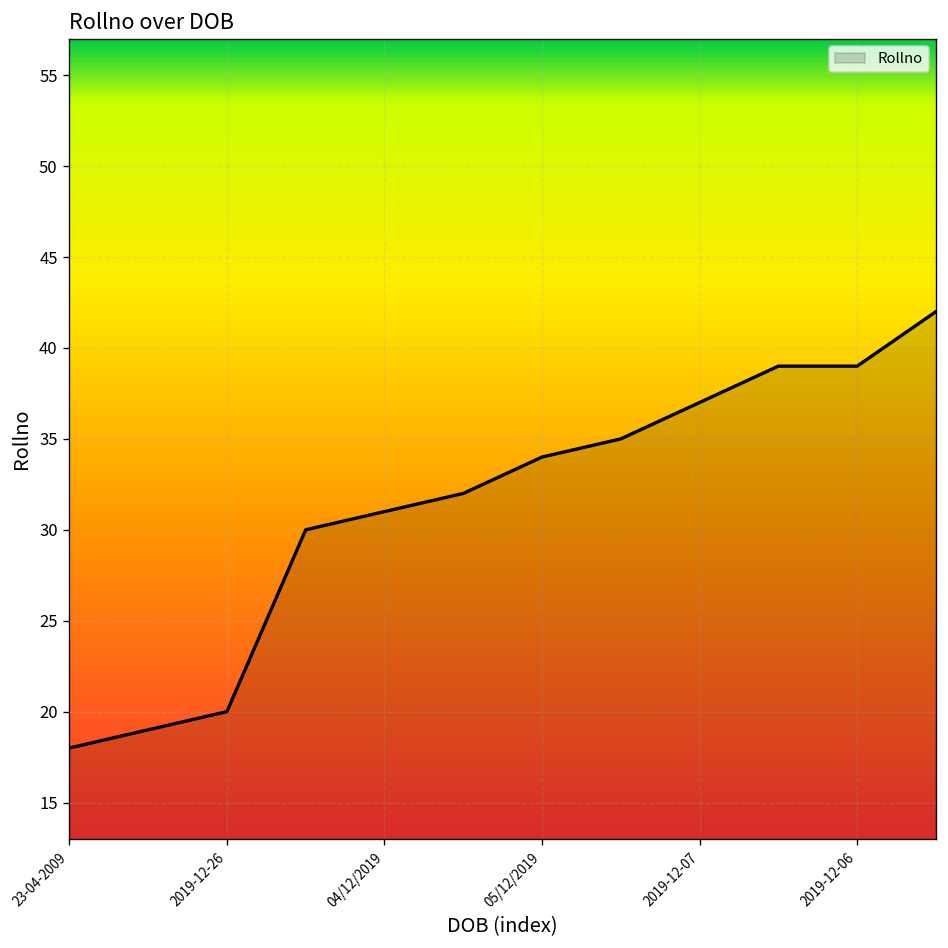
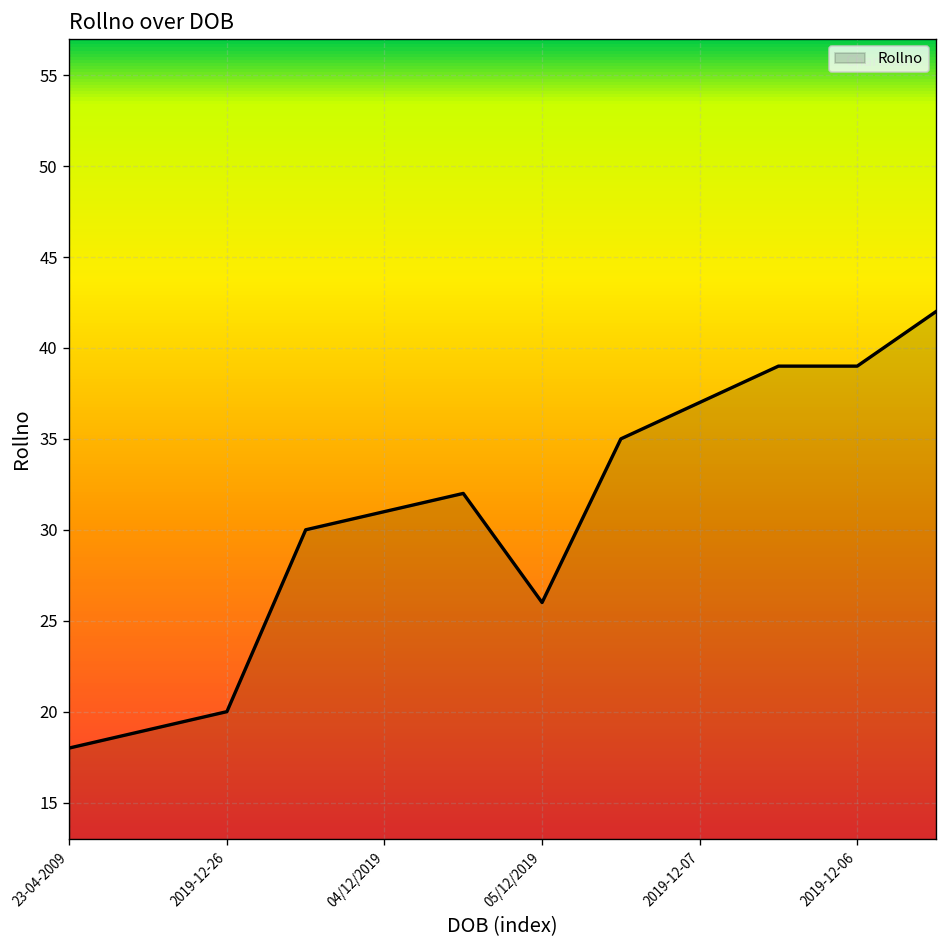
05/12/2019: 34 -> 26
